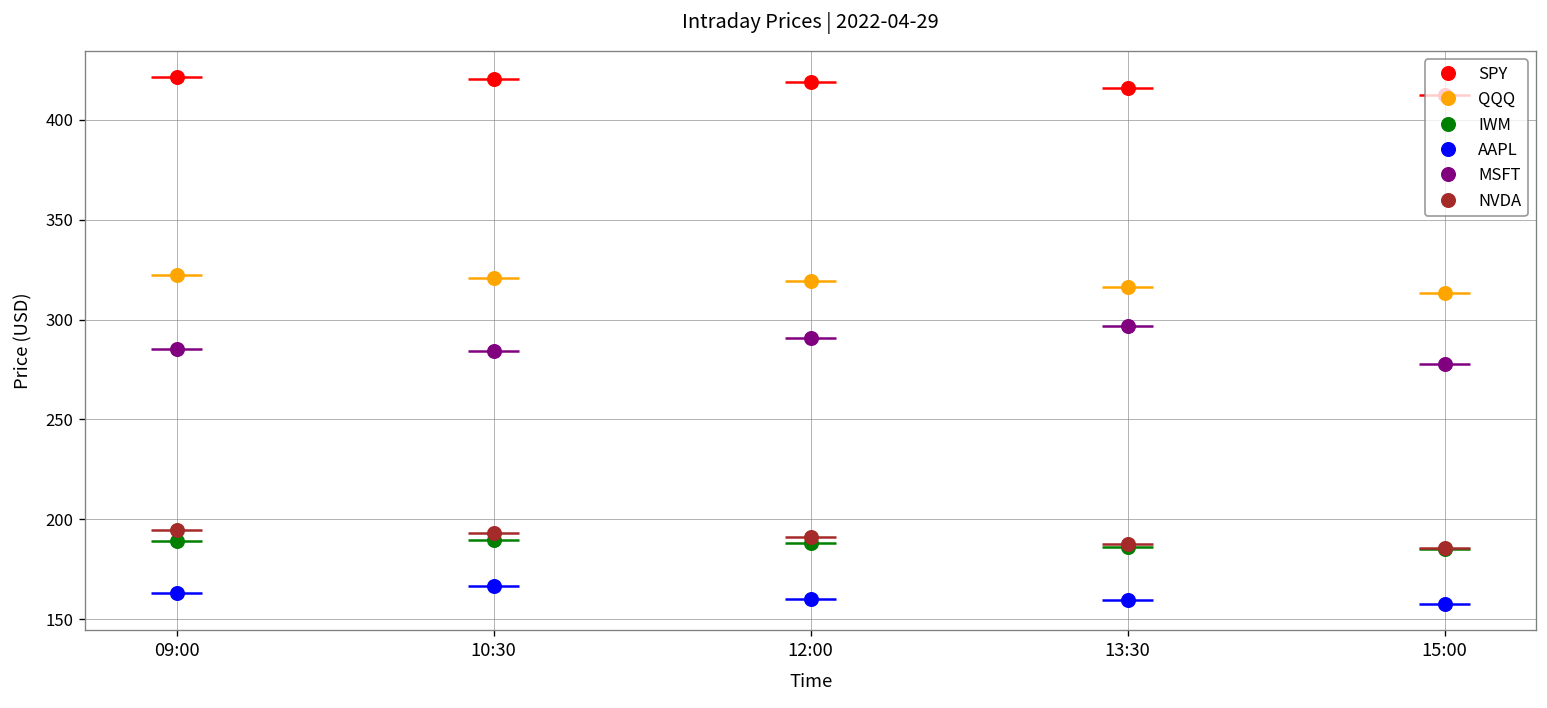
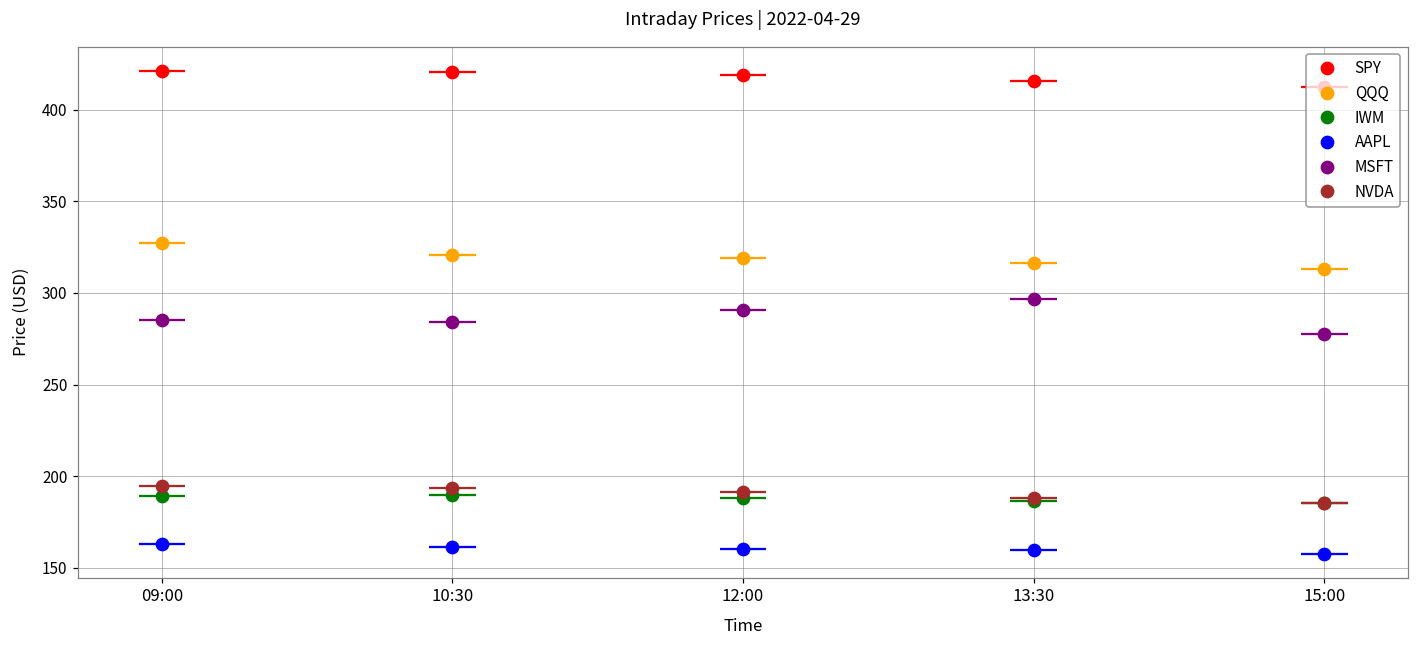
QQQ, 09:00: 322 -> 327
AAPL, 10:30: 167 -> 162
